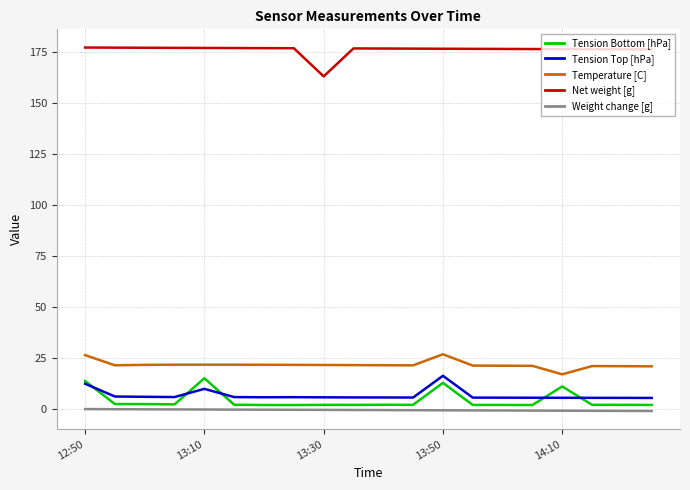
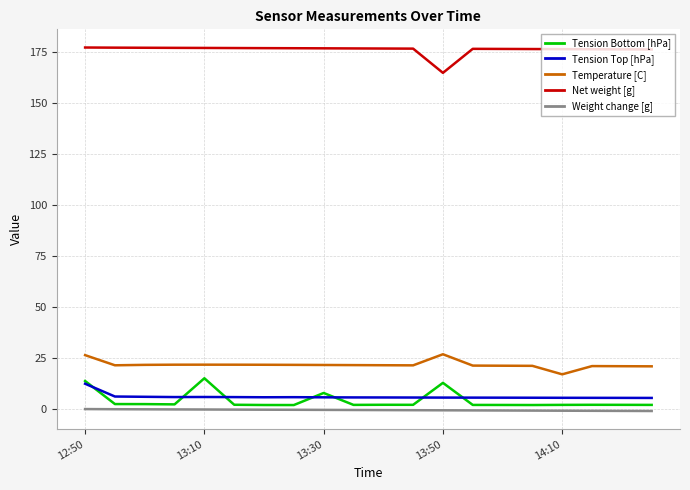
Tension Top [hPa], 13:10: 10 -> 6
Tension Bottom [hPa], 13:30: 2 -> 8
Net weight [g], 13:30: 163 -> 177
Tension Top [hPa], 13:50: 16 -> 6
Net weight [g], 13:50: 176 -> 165
Tension Bottom [hPa], 14:10: 11 -> 2
